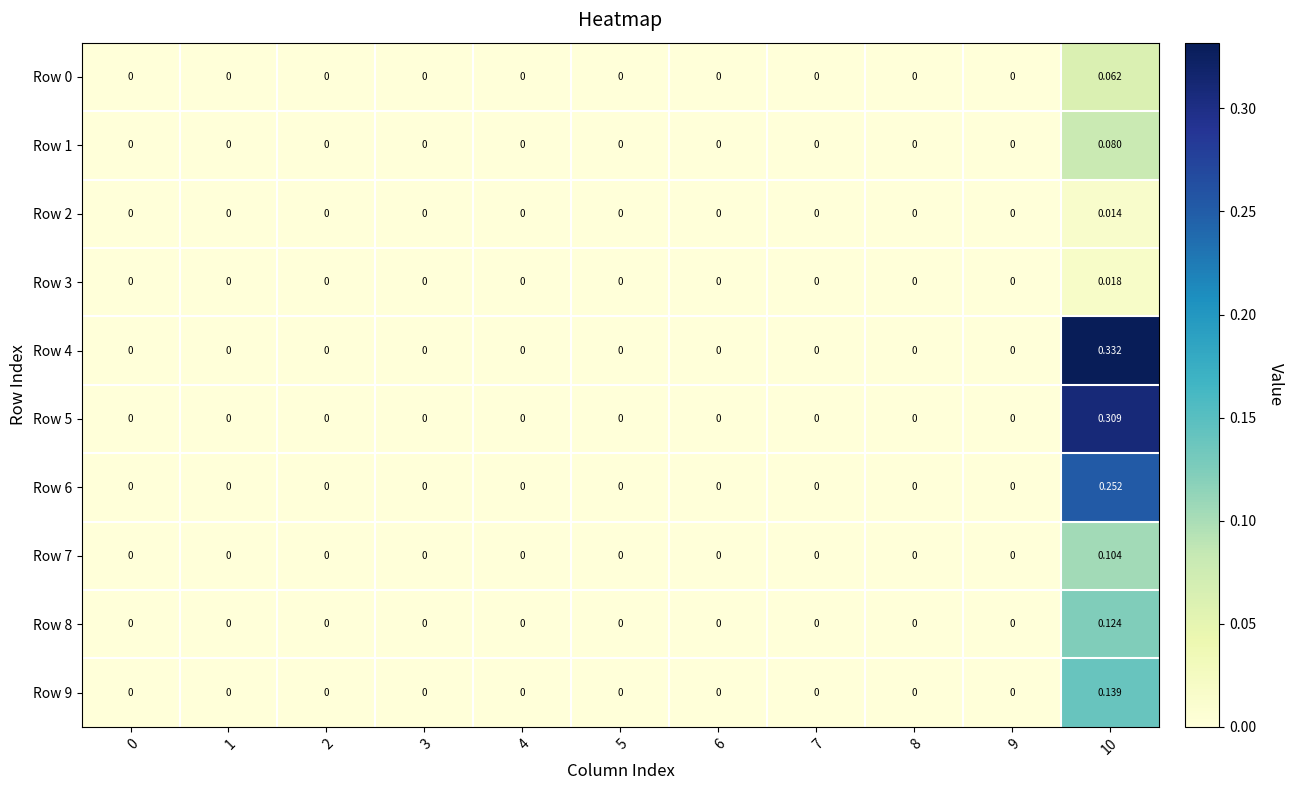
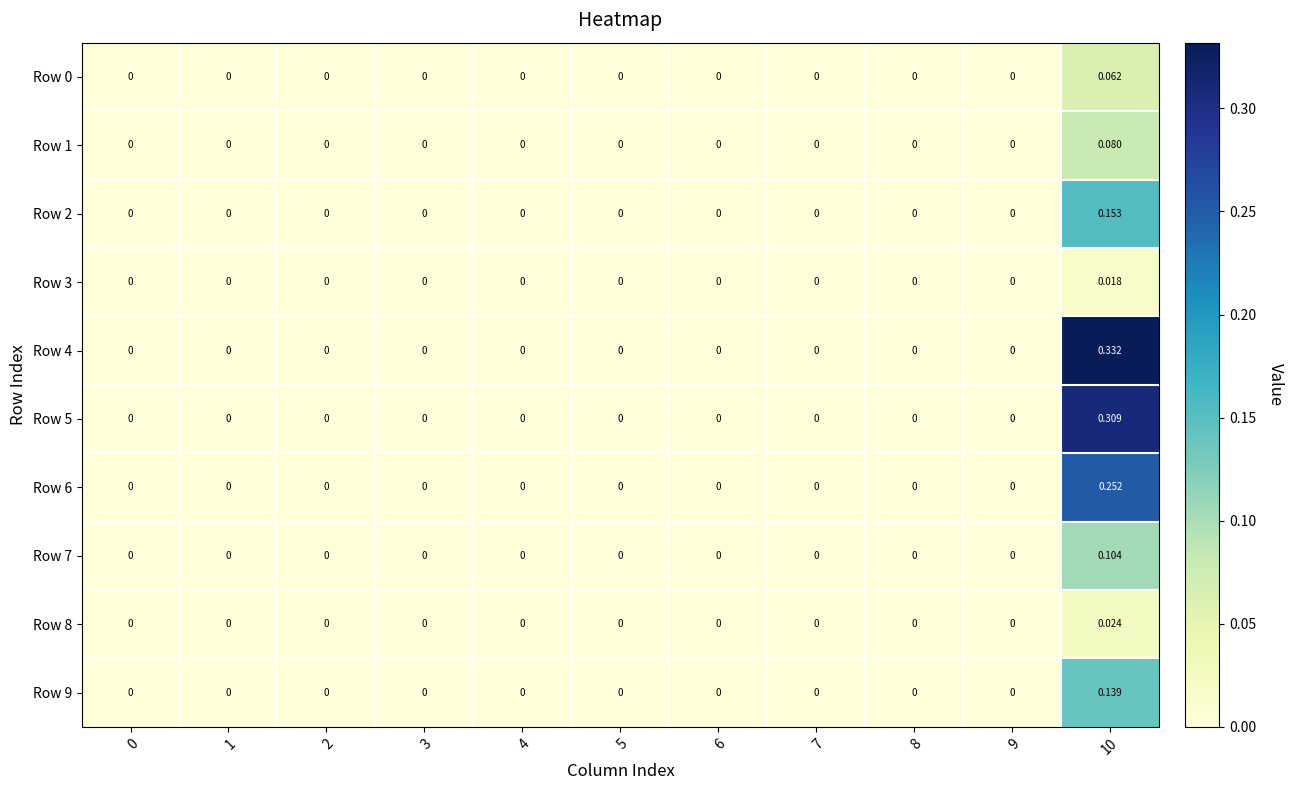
Row 2, 10: 0.014 -> 0.153
Row 8, 10: 0.124 -> 0.024
